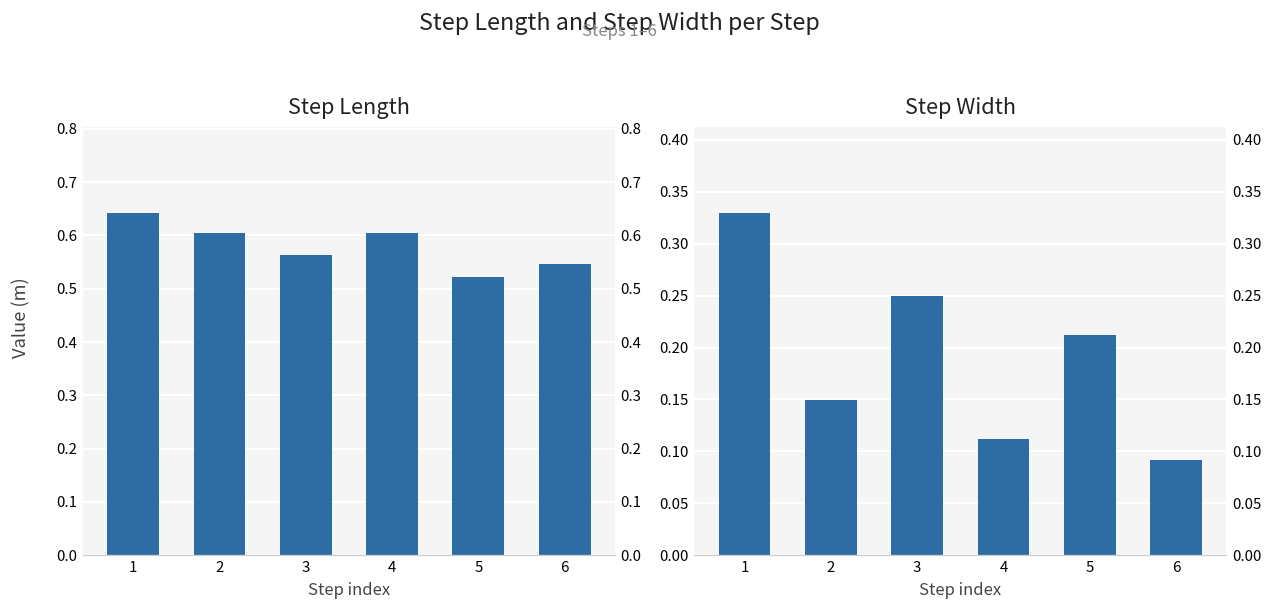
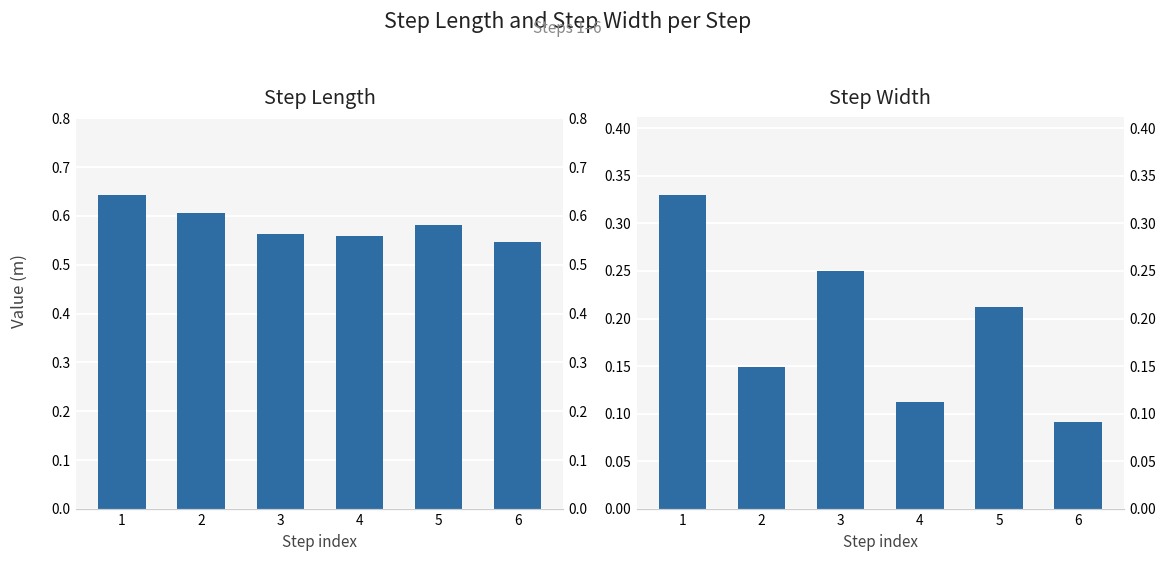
Step Length, 4: 0.61 -> 0.56
Step Length, 5: 0.52 -> 0.58
